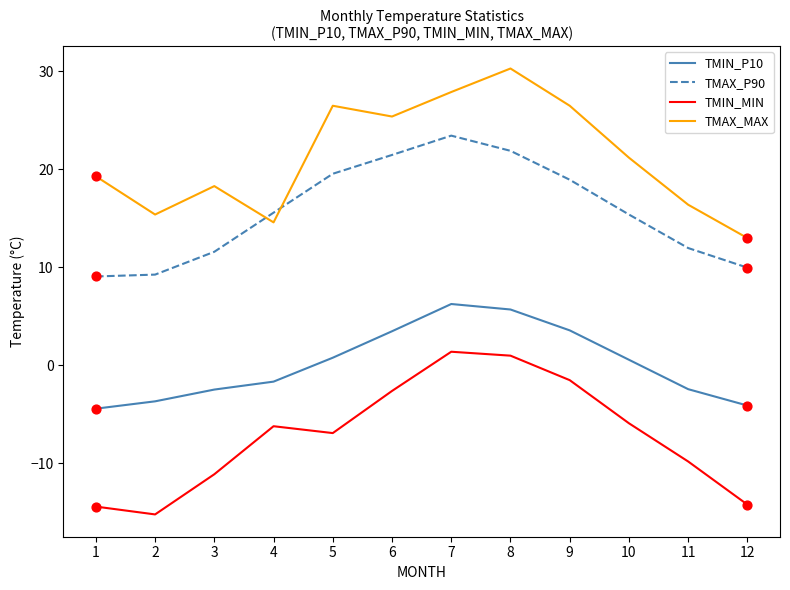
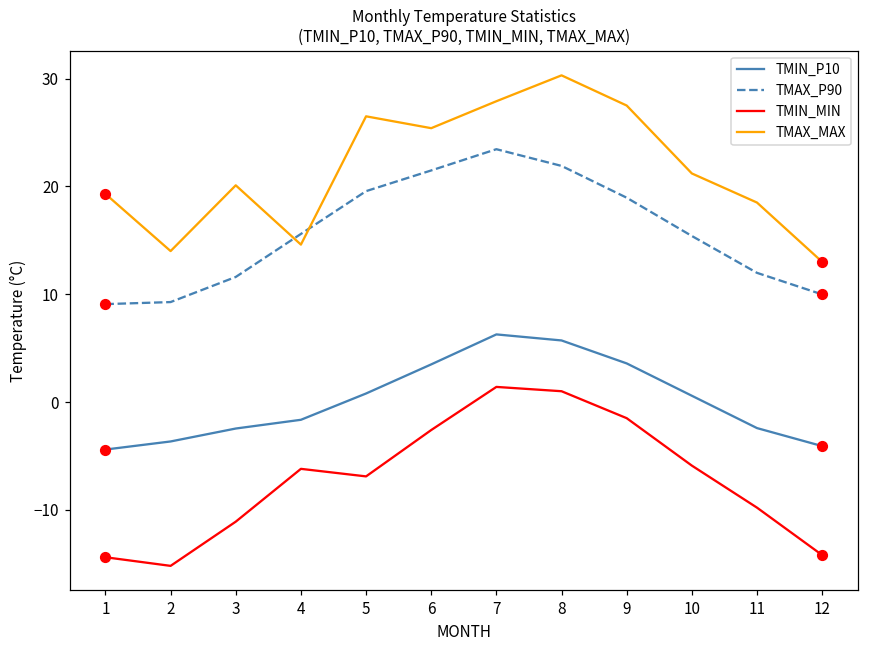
TMAX_MAX, 2: 15 -> 14
TMAX_MAX, 3: 18 -> 20
TMAX_MAX, 9: 27 -> 28
TMAX_MAX, 11: 16 -> 19
